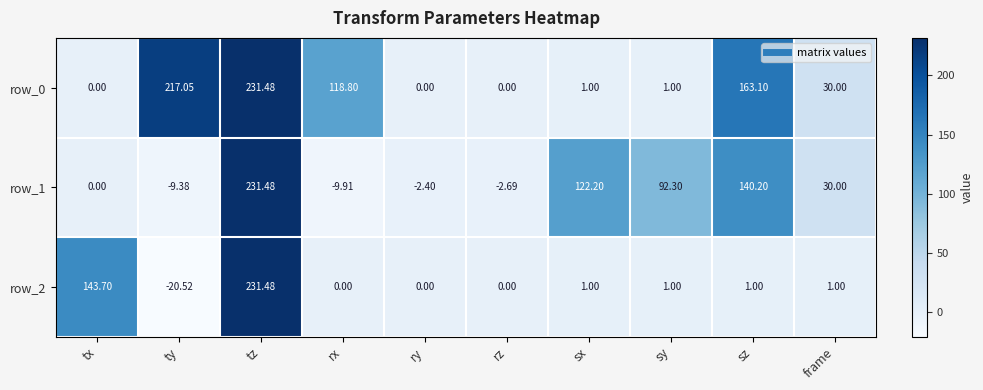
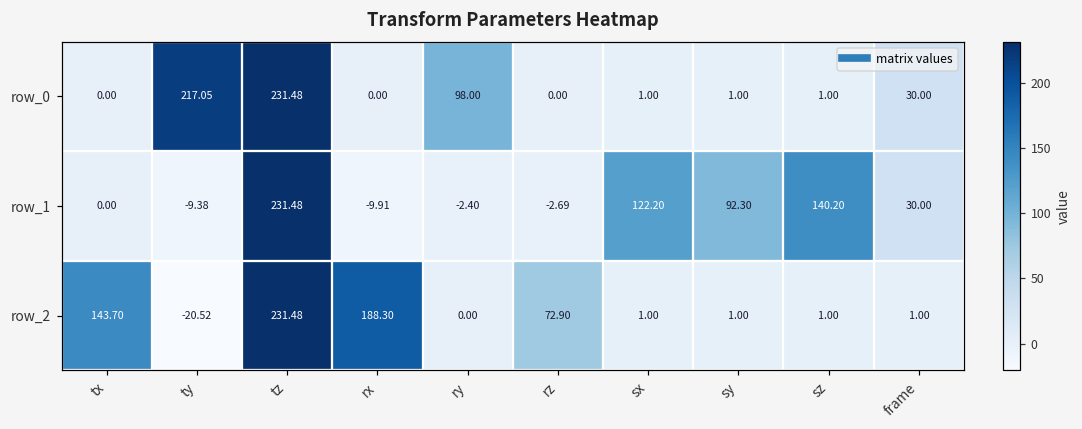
row_0, rx: 118.80 -> 0.00
row_0, ry: 0.00 -> 98.00
row_0, sz: 163.10 -> 1.00
row_2, rx: 0.00 -> 188.30
row_2, rz: 0.00 -> 72.90
